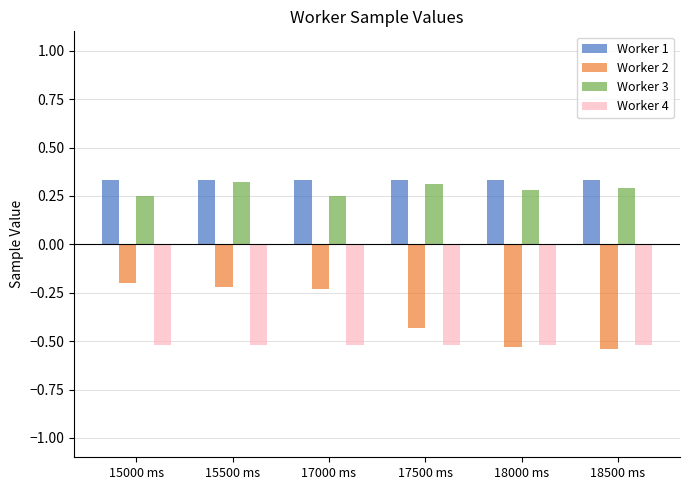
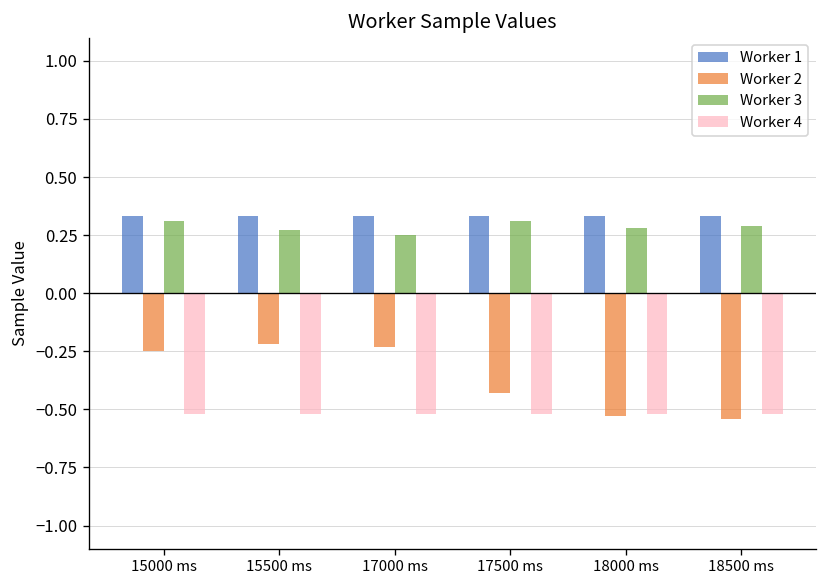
Worker 2, 15000 ms: -0.20 -> -0.25
Worker 3, 15000 ms: 0.25 -> 0.31
Worker 3, 15500 ms: 0.32 -> 0.27
